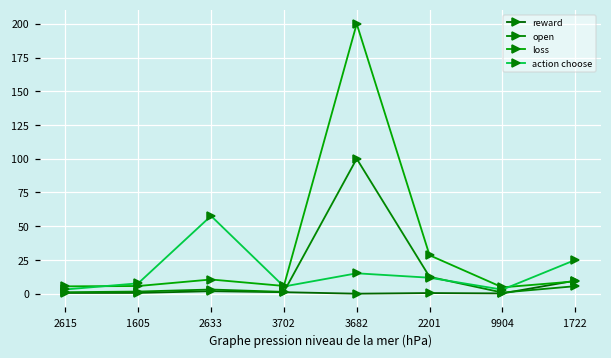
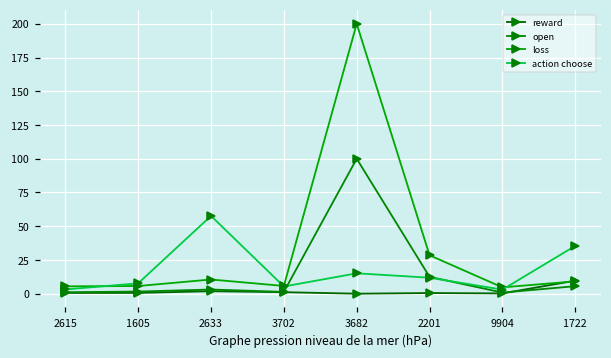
action choose, 1722: 25 -> 35
